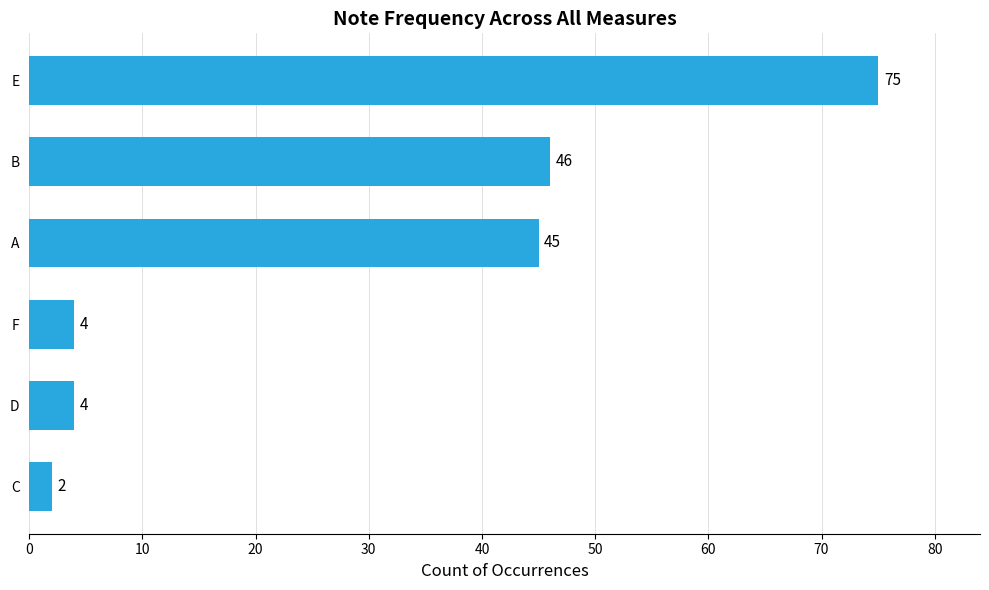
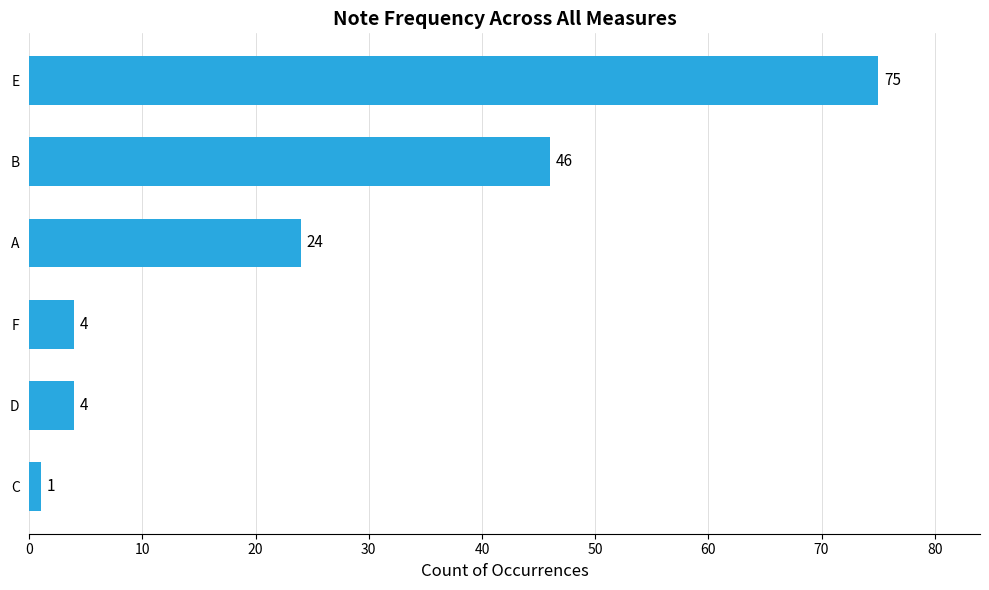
A: 45 -> 24
C: 2 -> 1
